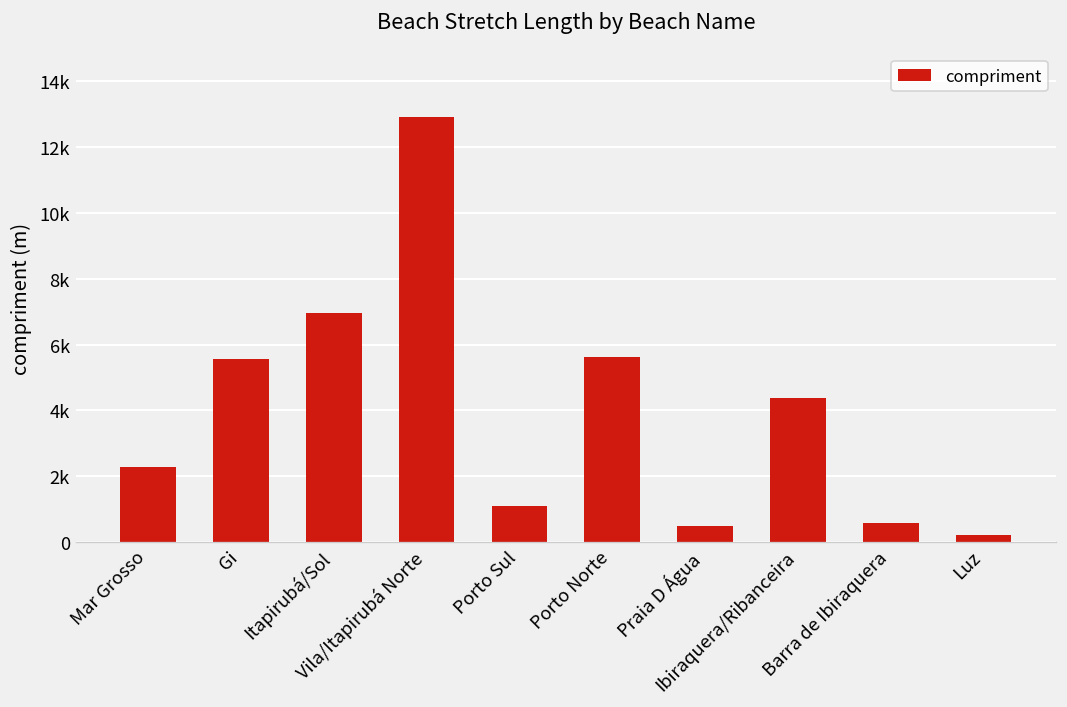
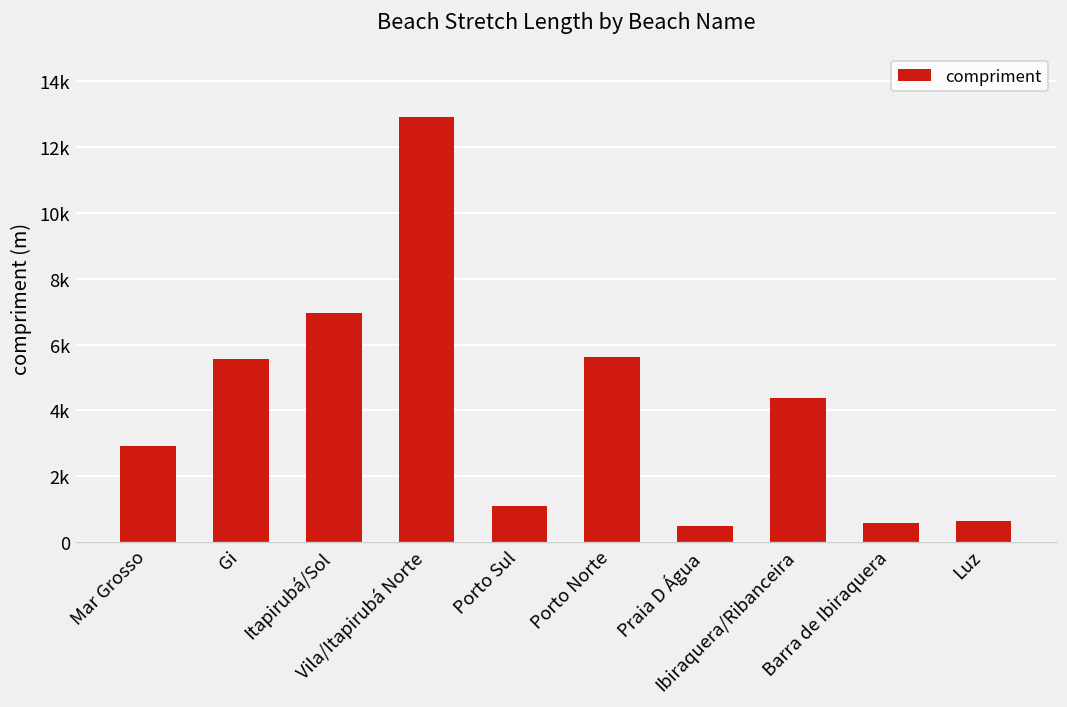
Mar Grosso: 2300 -> 2900
Luz: 200 -> 600
